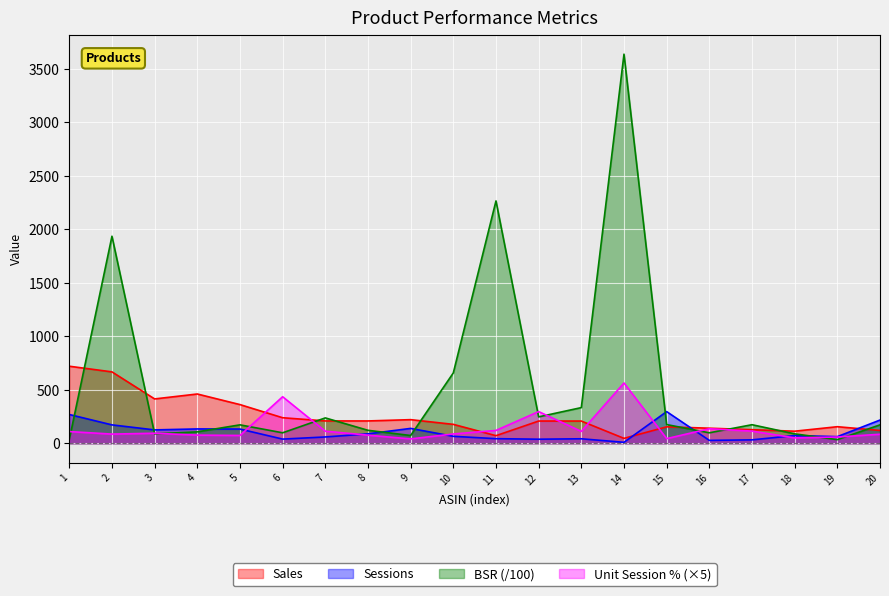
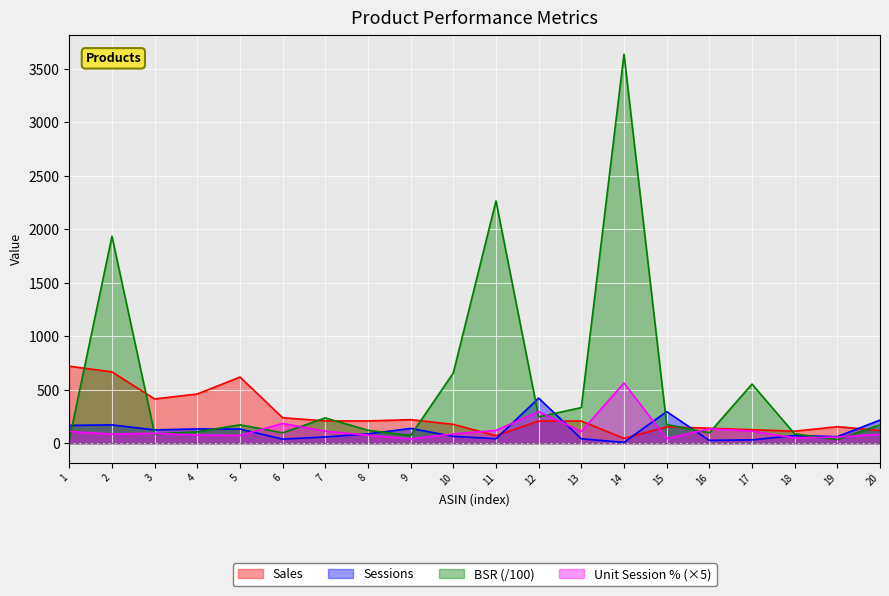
Sessions, 1: 270 -> 170
Sales, 5: 360 -> 620
Unit Session % (×5), 6: 430 -> 180
Sessions, 12: 40 -> 420
BSR (/100), 17: 170 -> 550
